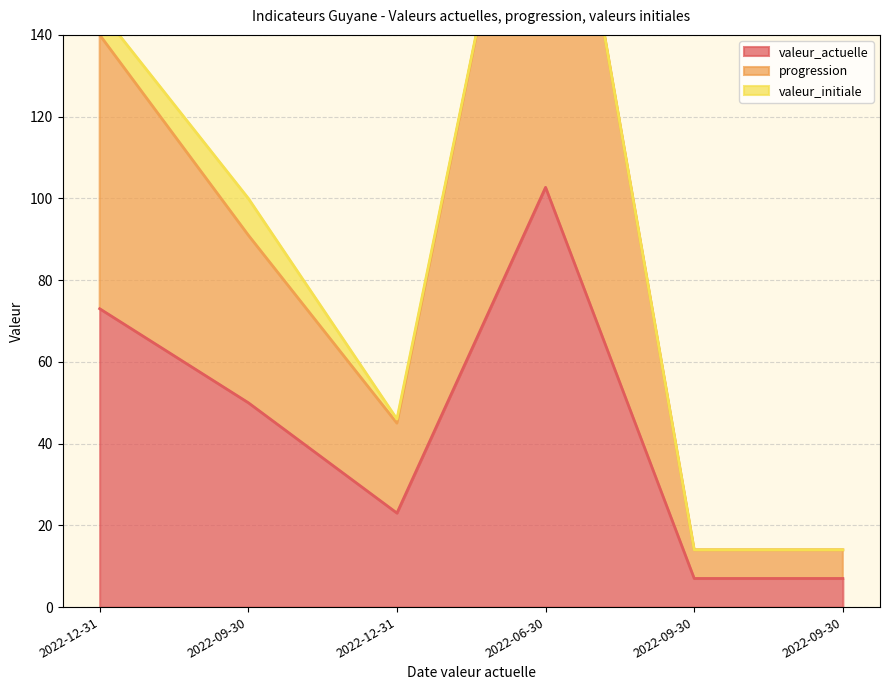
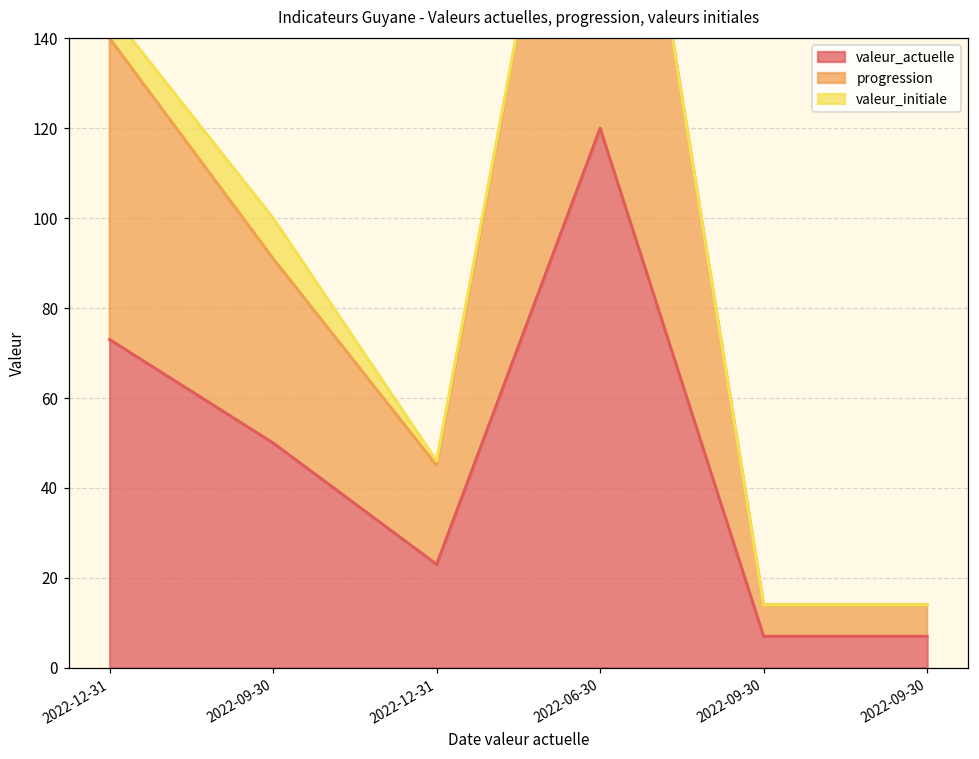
valeur_actuelle, 2022-06-30: 103 -> 120
